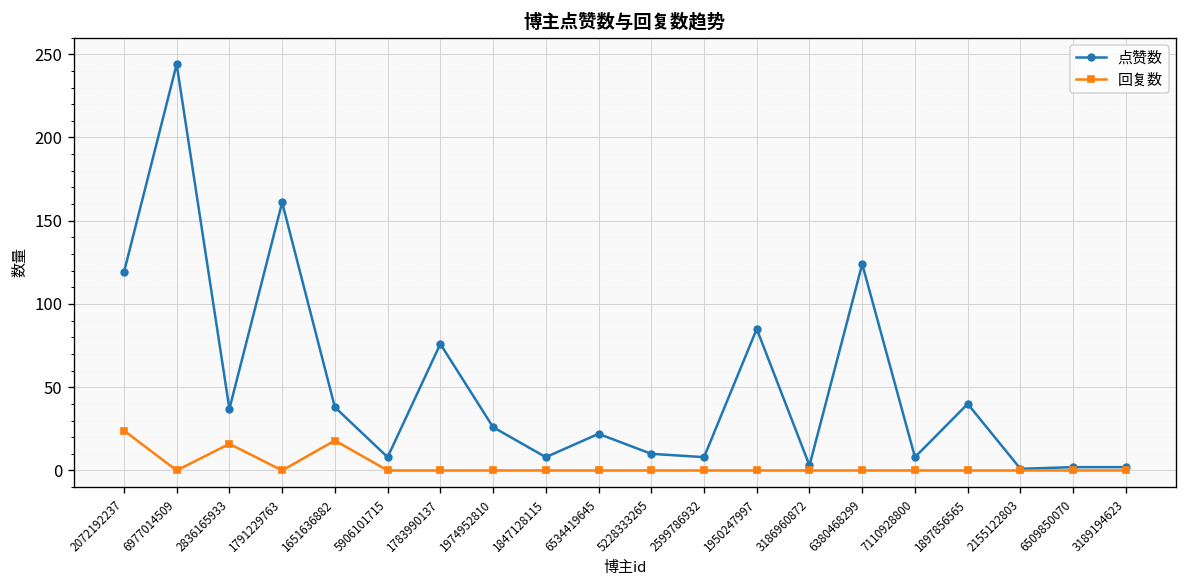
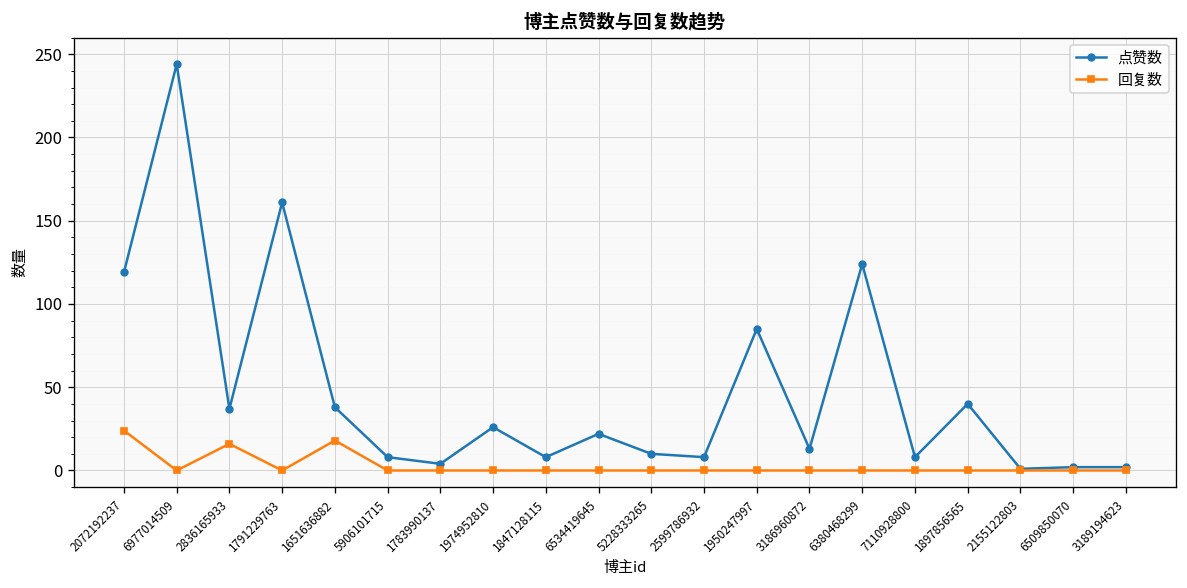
点赞数, 1783990137: 76 -> 4
点赞数, 3186960872: 3 -> 13
